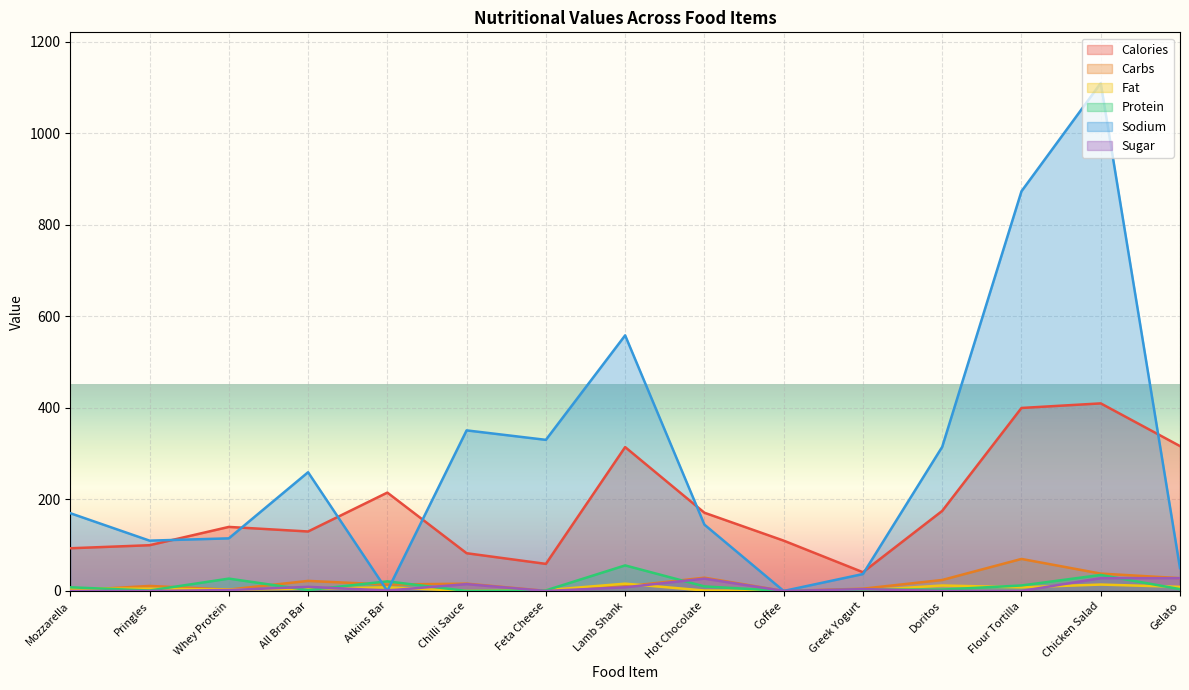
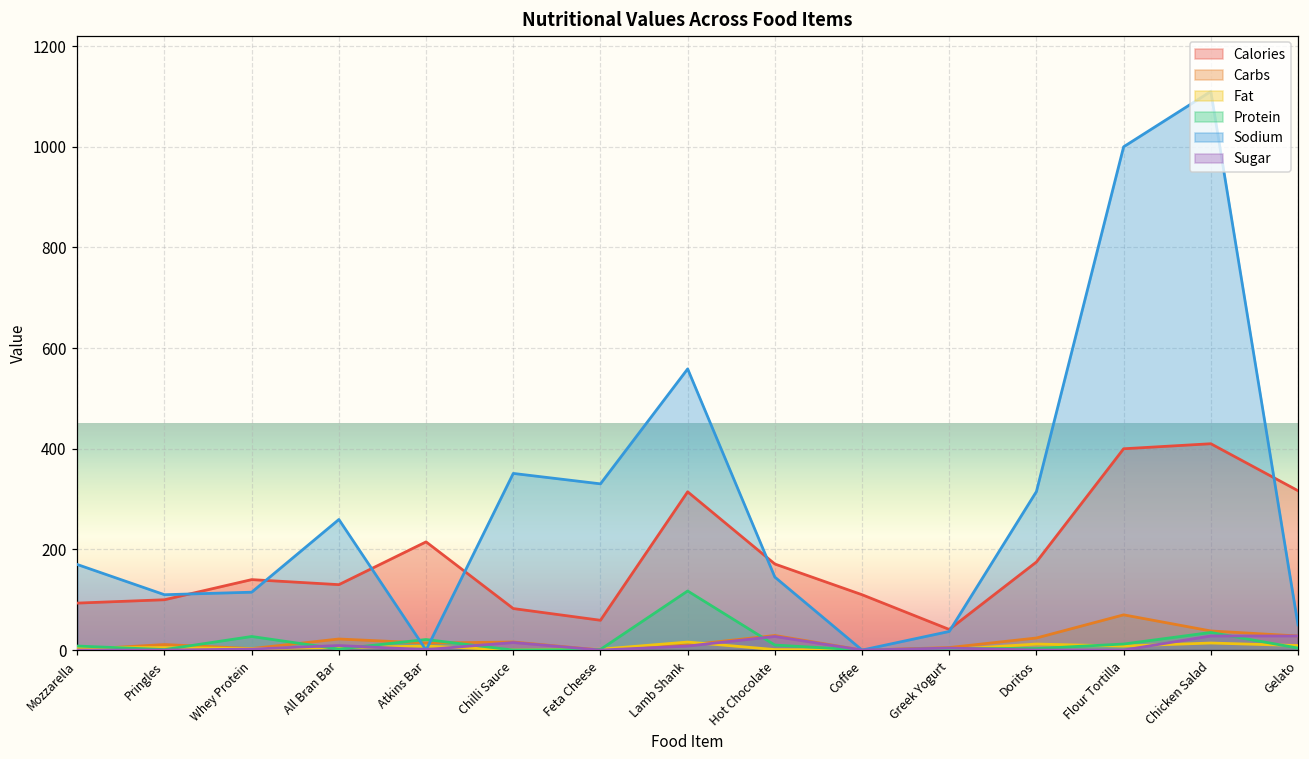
Protein, Lamb Shank: 60 -> 120
Sodium, Flour Tortilla: 870 -> 1000
